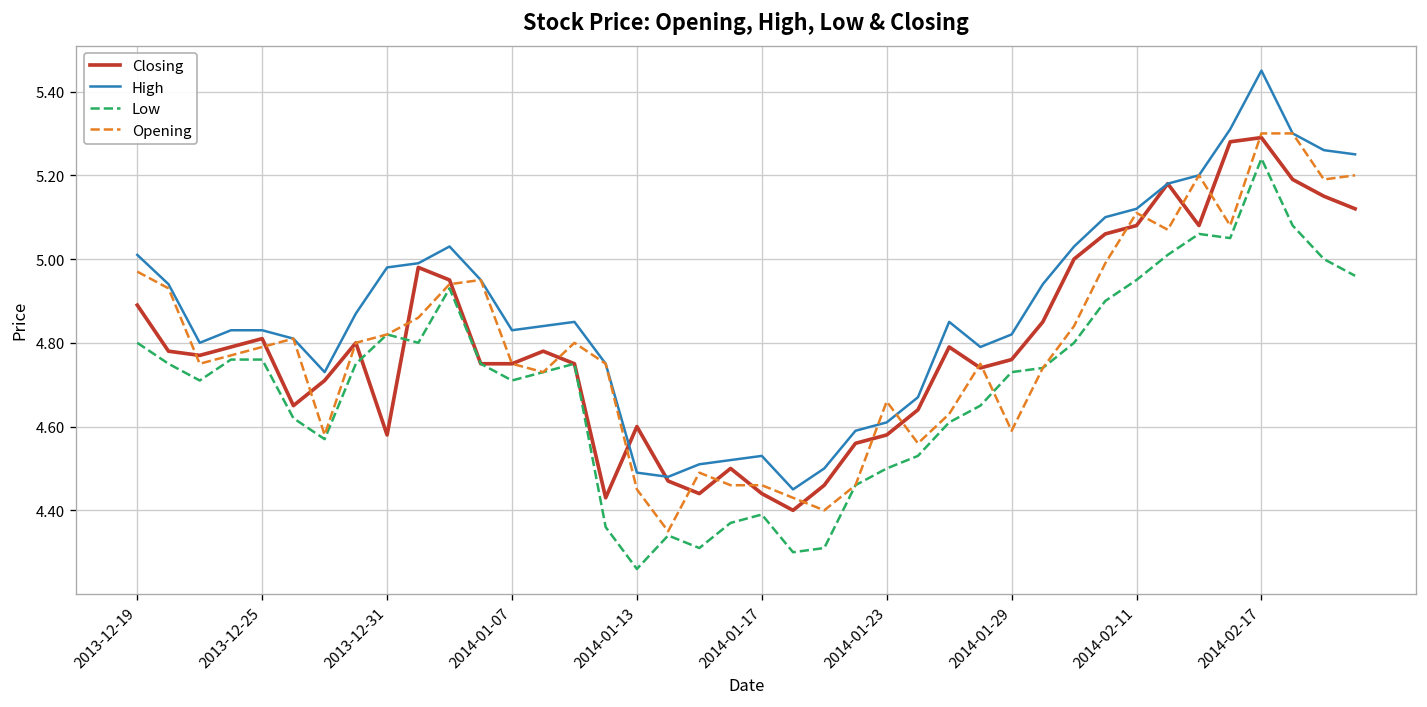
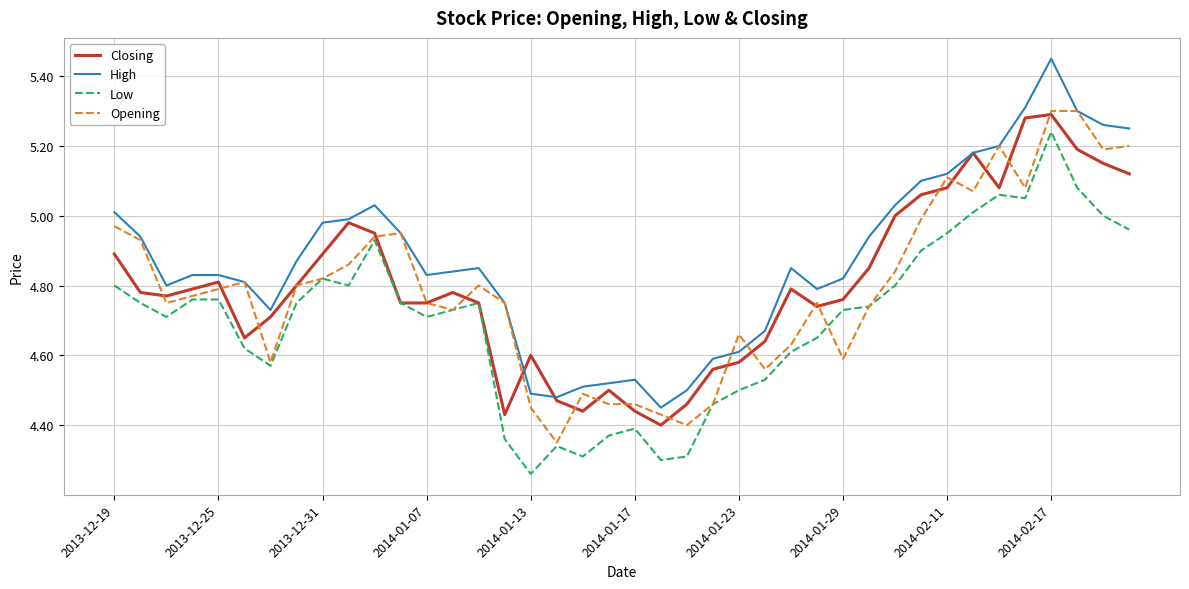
Closing, 2013-12-31: 4.58 -> 4.89
